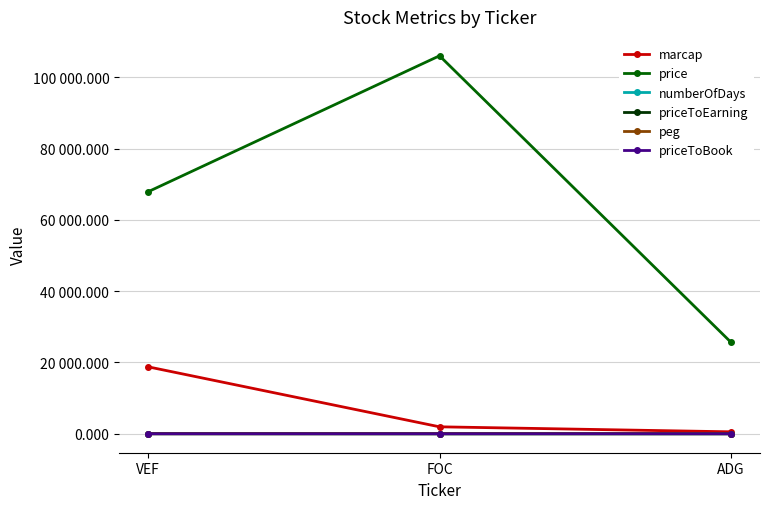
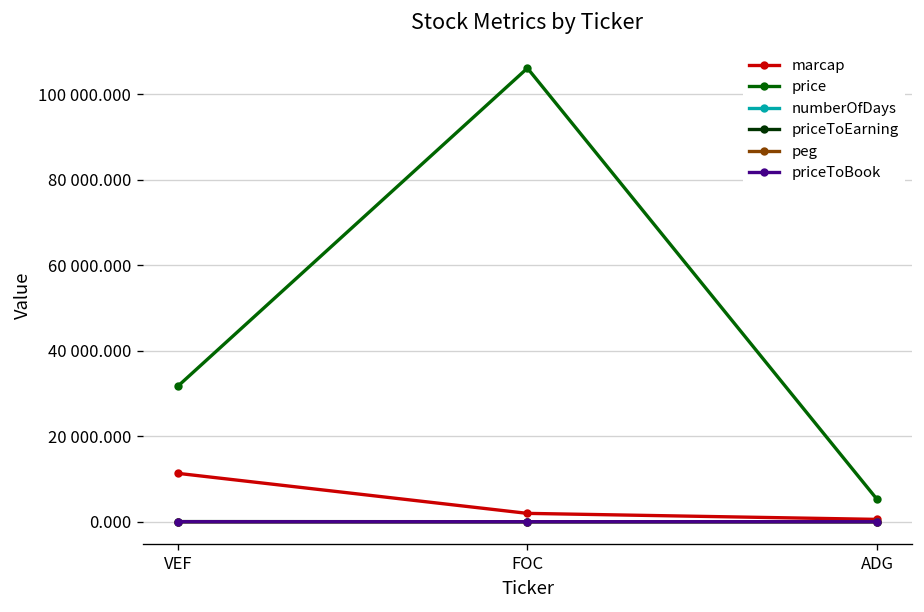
marcap, VEF: 19000 -> 11000
price, VEF: 68000 -> 32000
price, ADG: 26000 -> 5000
